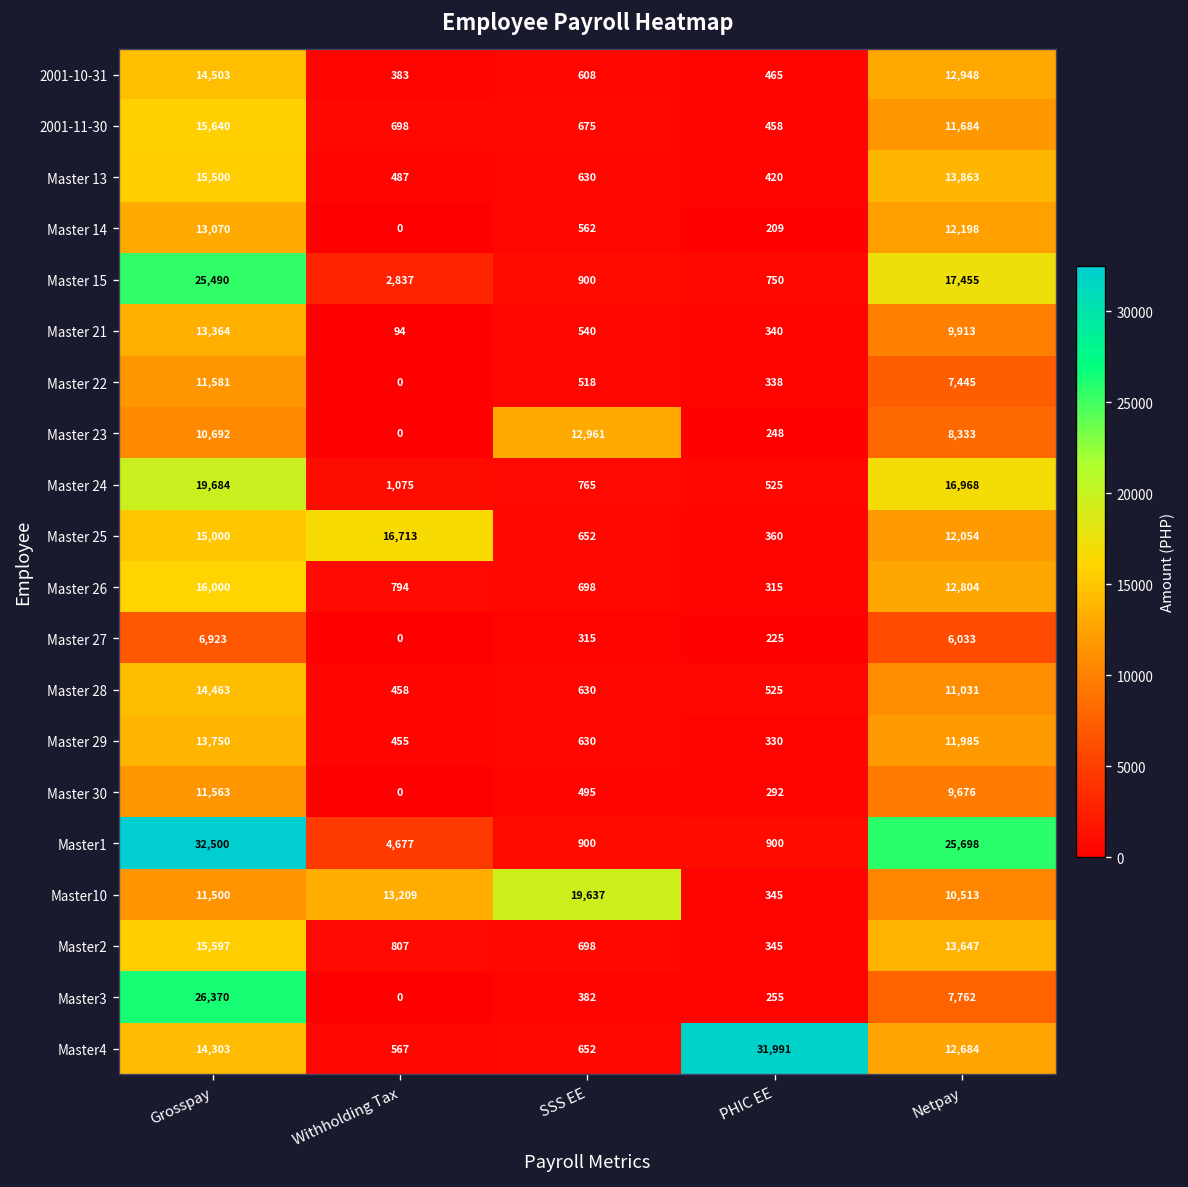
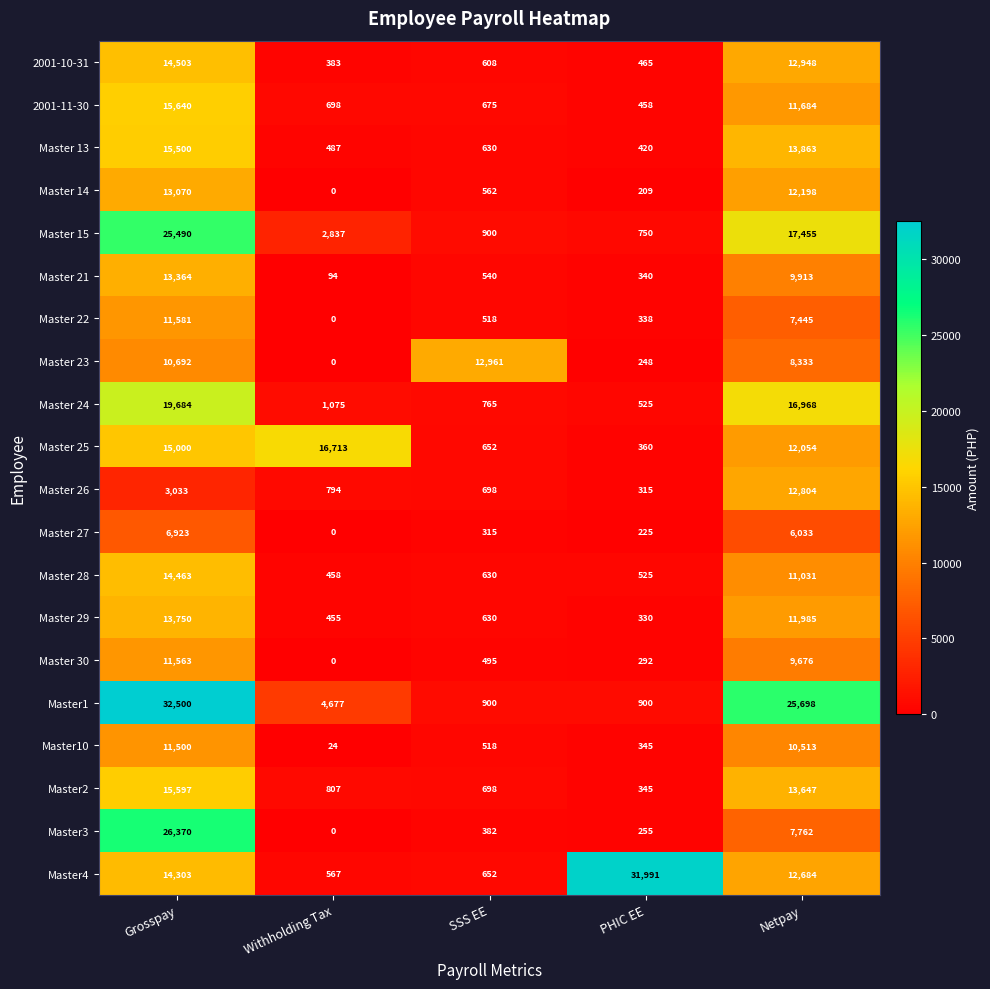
Master 26, Grosspay: 16,000 -> 3,033
Master10, Withholding Tax: 13,209 -> 24
Master10, SSS EE: 19,637 -> 518
